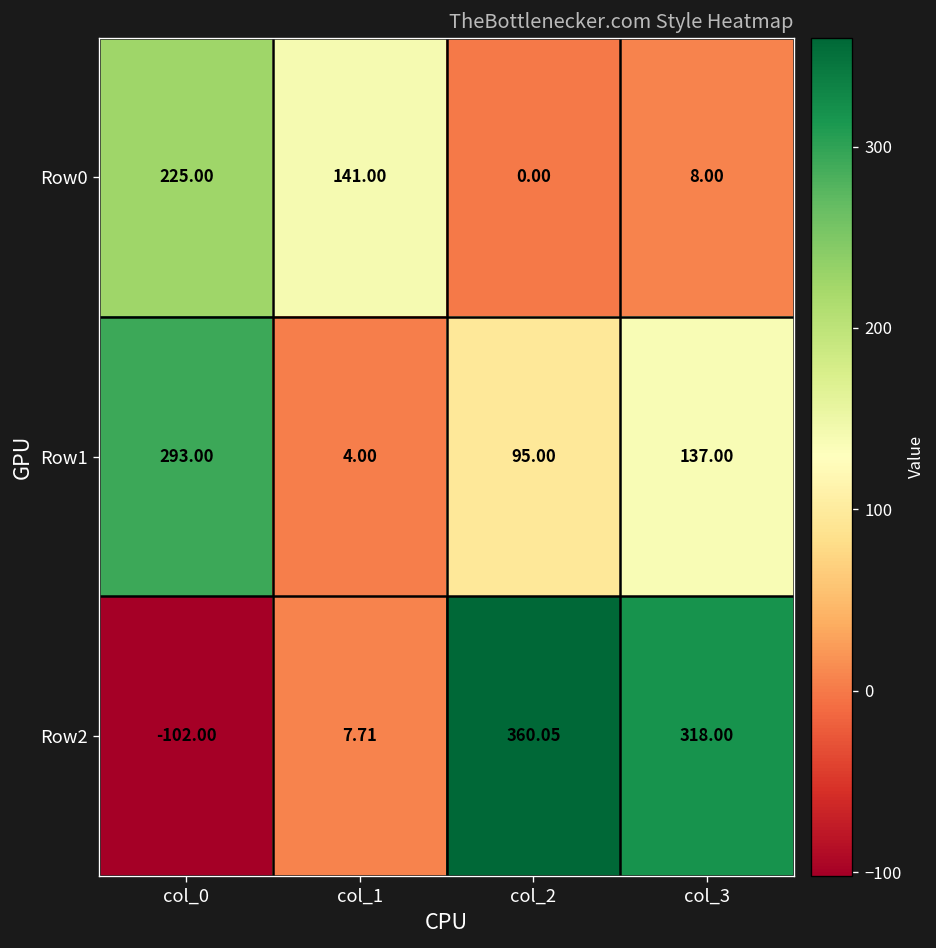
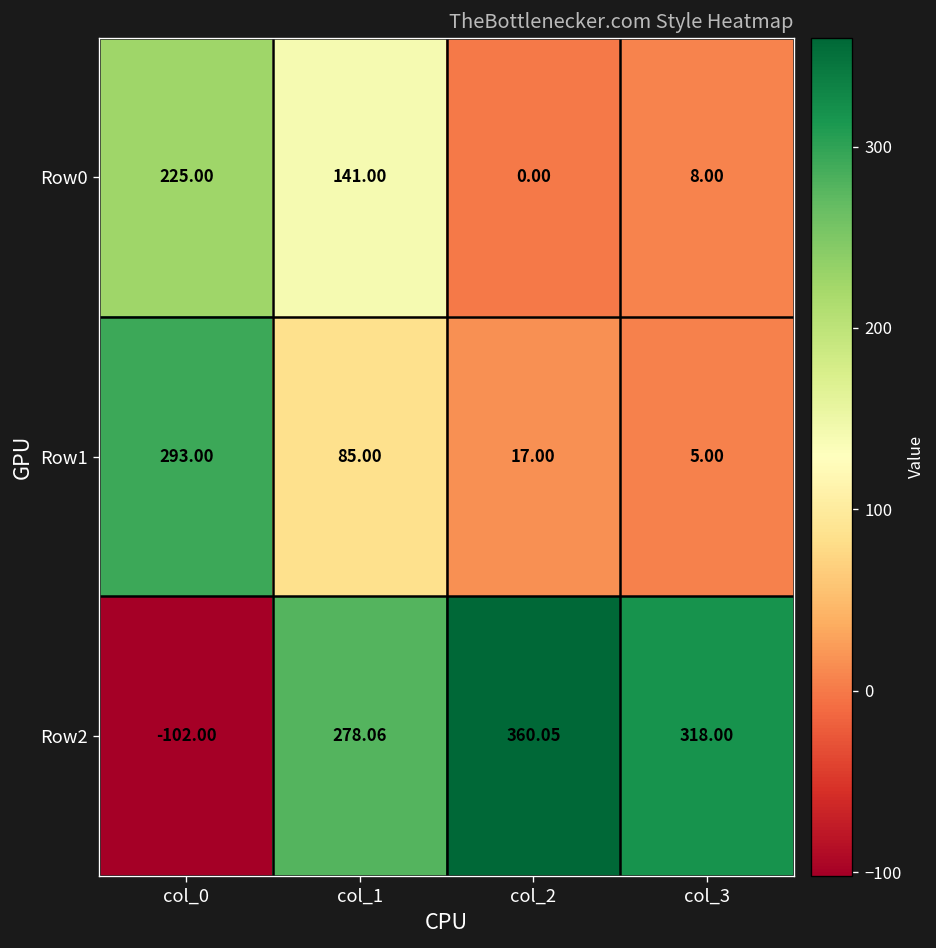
Row1, col_1: 4.00 -> 85.00
Row1, col_2: 95.00 -> 17.00
Row1, col_3: 137.00 -> 5.00
Row2, col_1: 7.71 -> 278.06
